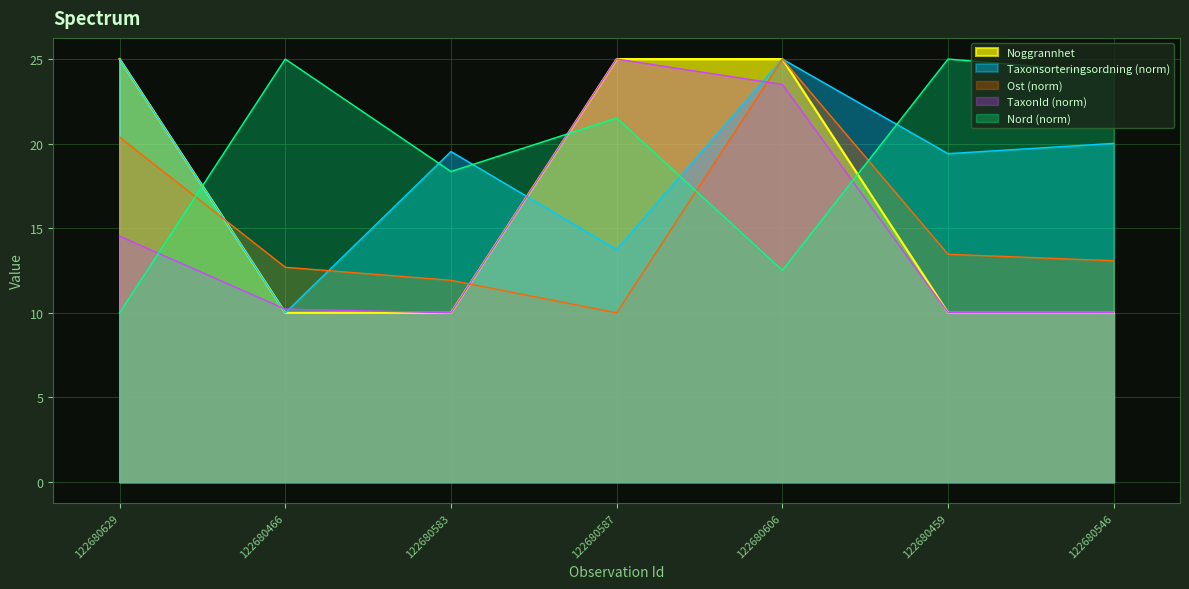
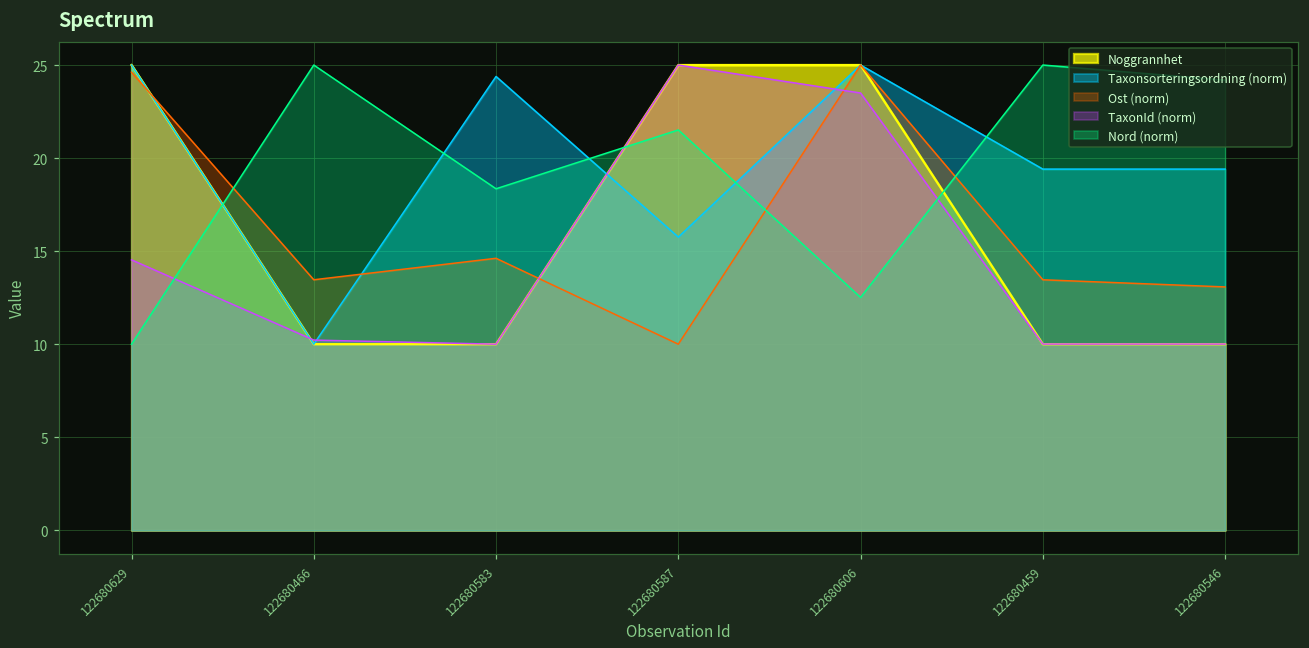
Ost (norm), 122680629: 20.4 -> 24.6
Ost (norm), 122680466: 12.7 -> 13.5
Taxonsorteringsordning (norm), 122680583: 19.5 -> 24.4
Ost (norm), 122680583: 11.9 -> 14.6
Taxonsorteringsordning (norm), 122680587: 13.7 -> 15.8
Taxonsorteringsordning (norm), 122680546: 20.0 -> 19.4
